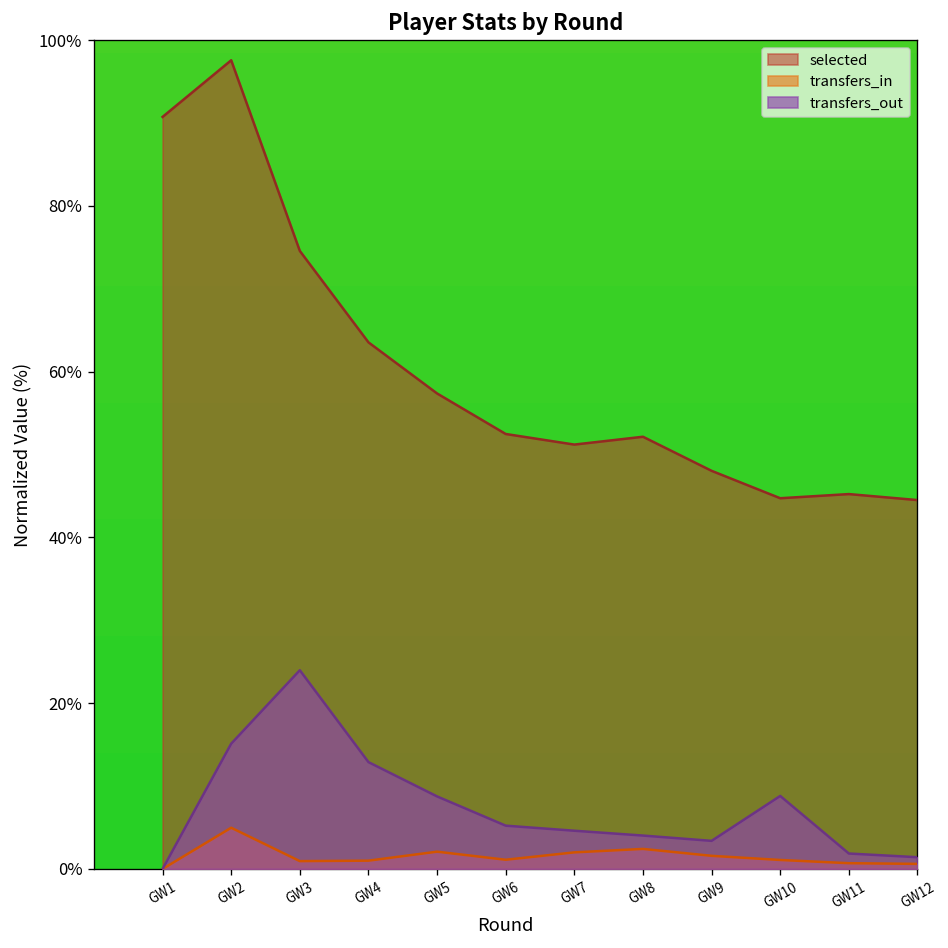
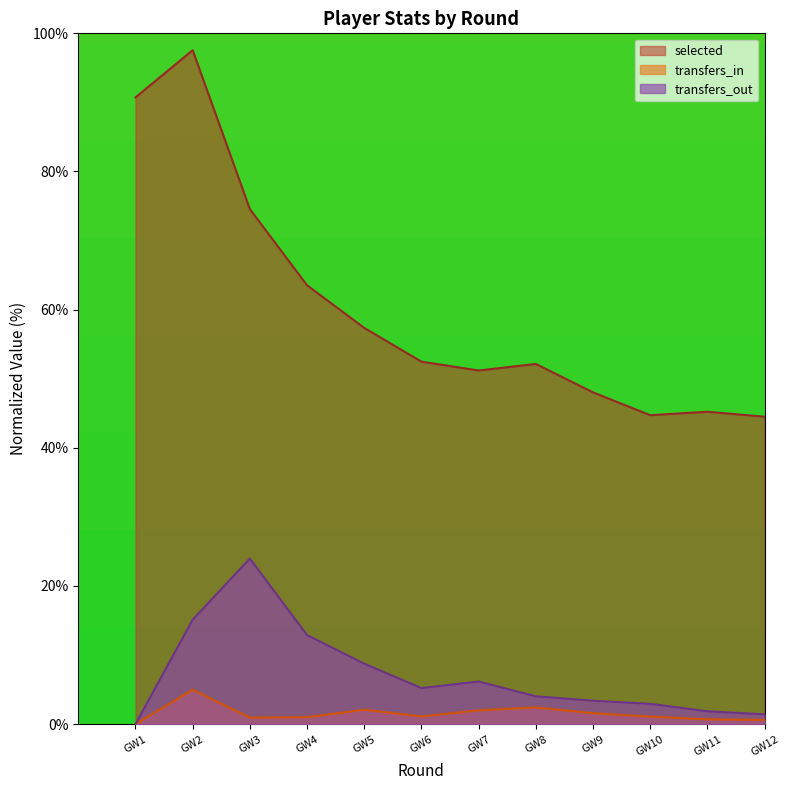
transfers_out, GW7: 5% -> 6%
transfers_out, GW10: 9% -> 3%
